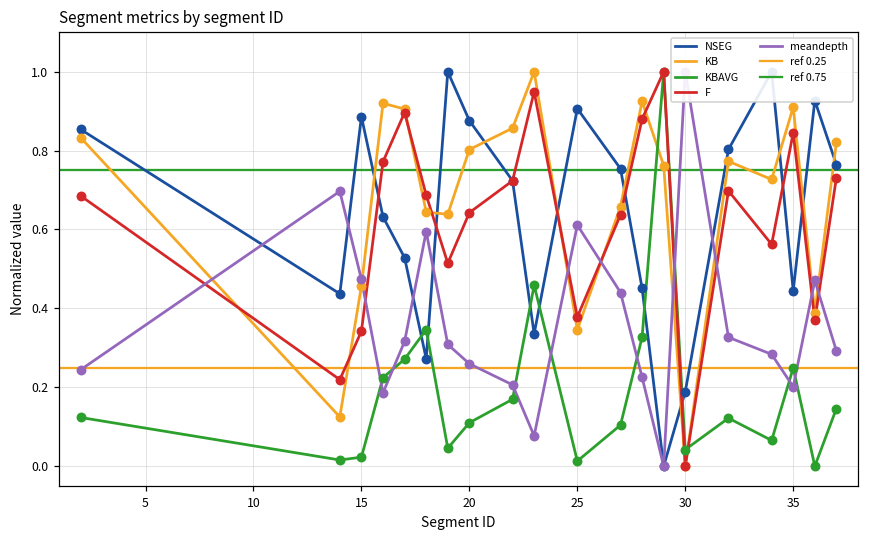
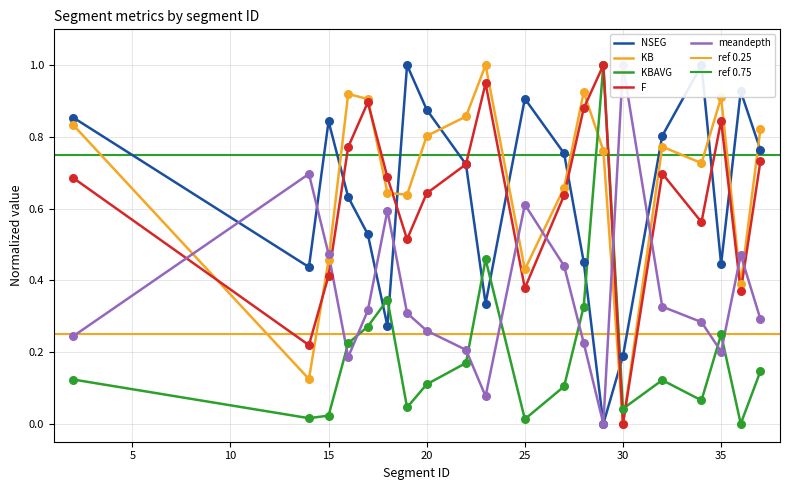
NSEG, 15: 0.89 -> 0.84
F, 15: 0.34 -> 0.41
KB, 25: 0.35 -> 0.43
